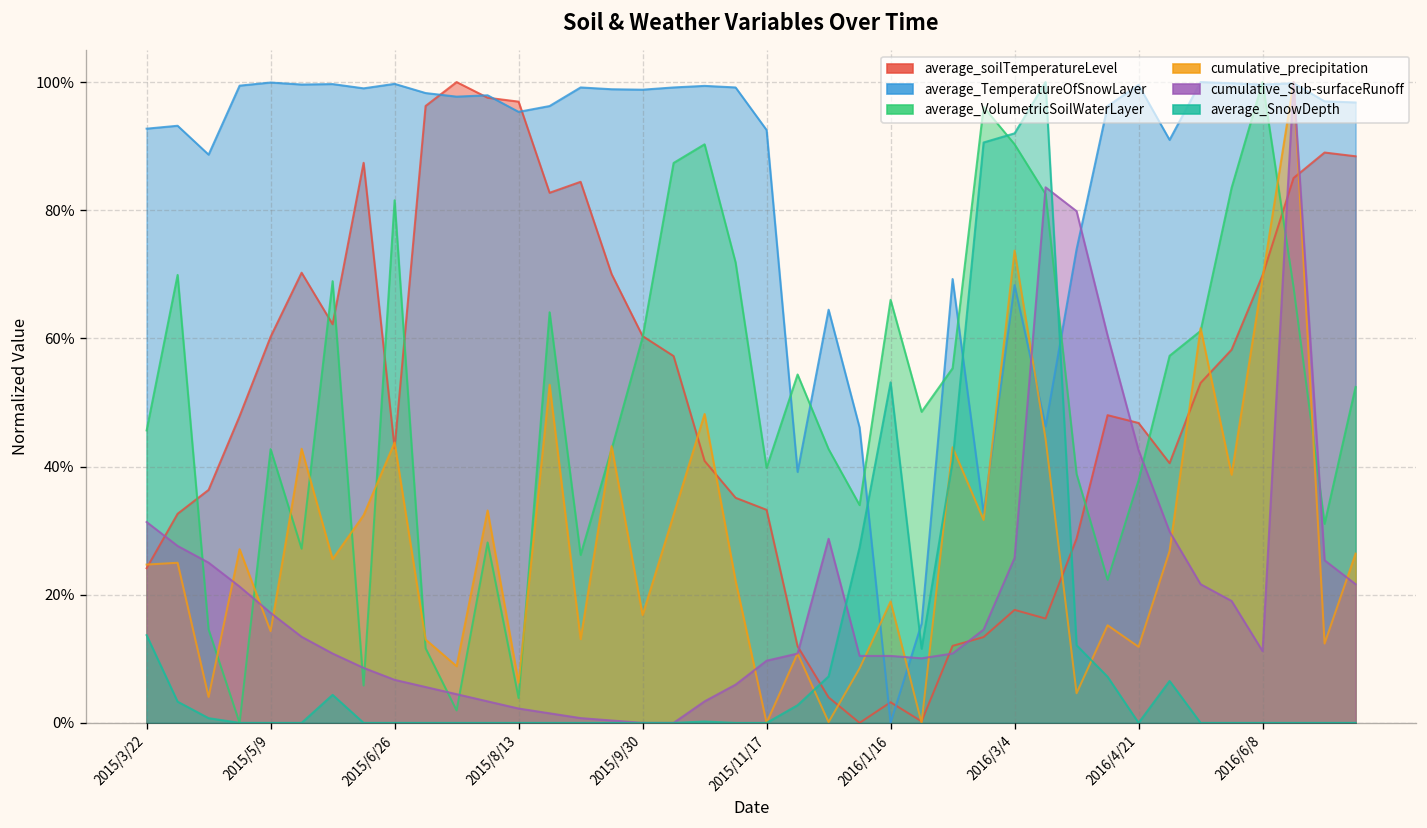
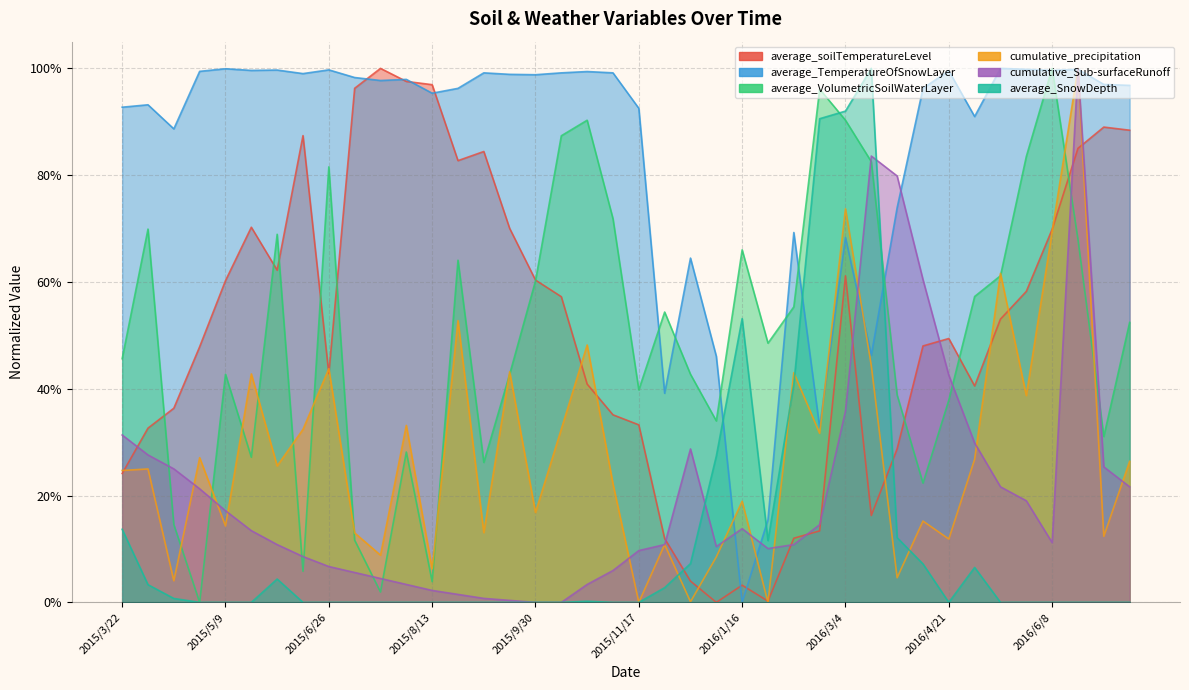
cumulative_Sub-surfaceRunoff, 2016/1/16: 10% -> 14%
average_soilTemperatureLevel, 2016/3/4: 18% -> 61%
cumulative_Sub-surfaceRunoff, 2016/3/4: 26% -> 36%
average_soilTemperatureLevel, 2016/4/21: 47% -> 49%
